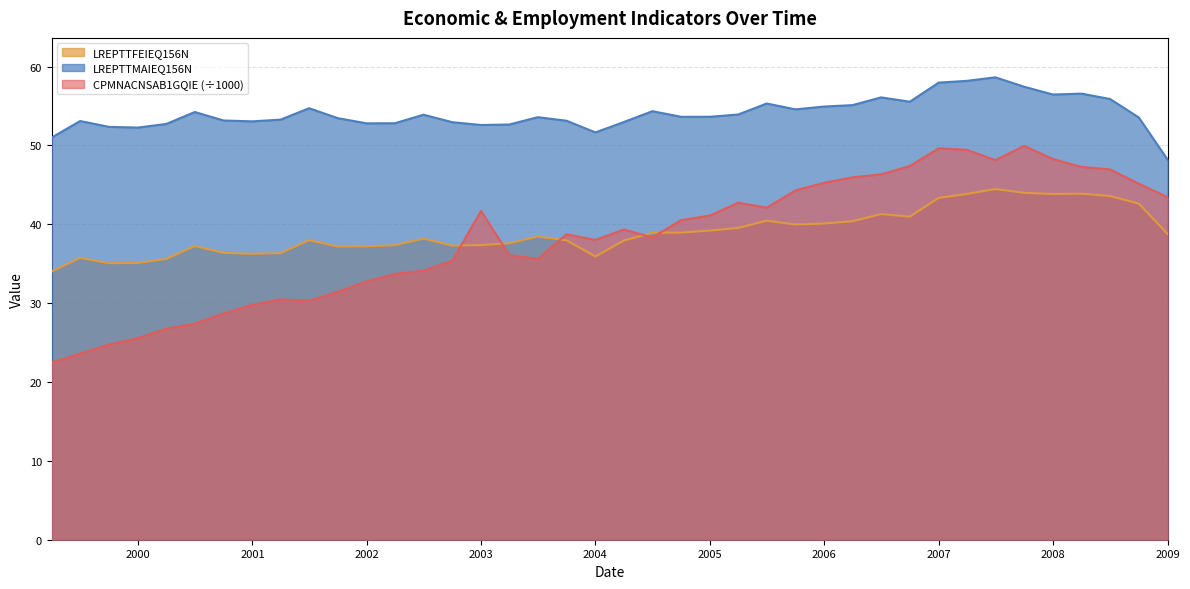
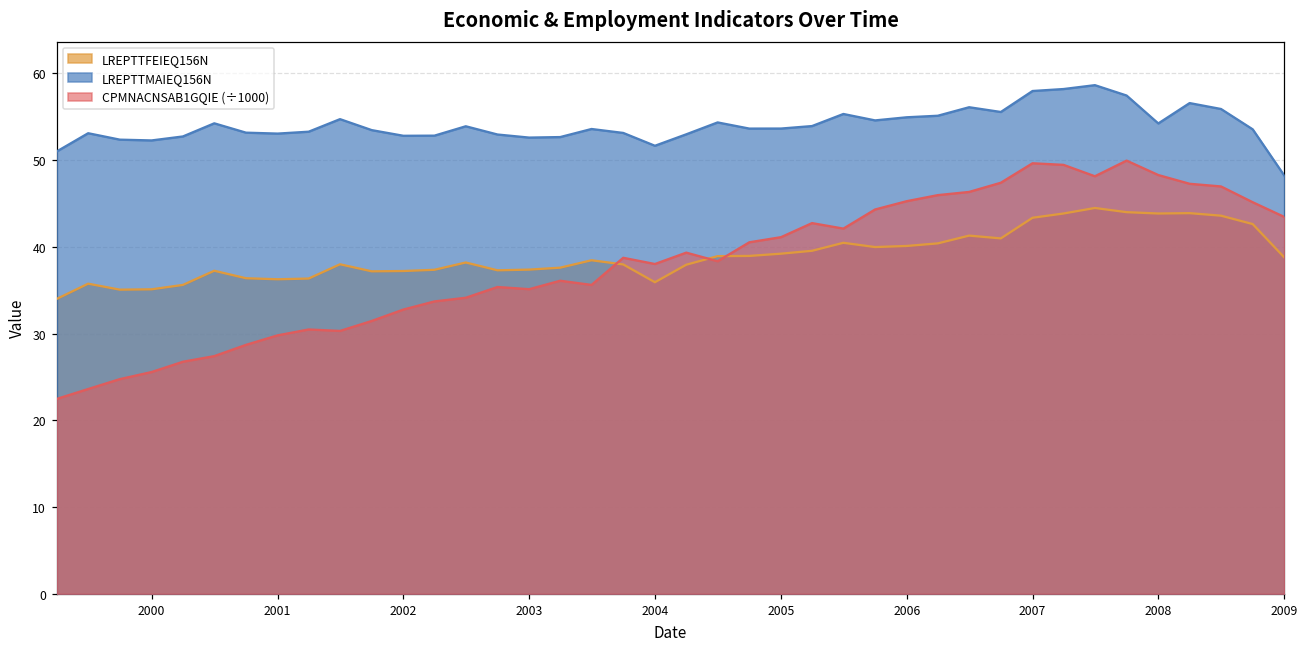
CPMNACNSAB1GQIE (÷1000), 2003: 42 -> 35
LREPTTMAIEQ156N, 2008: 56 -> 54
